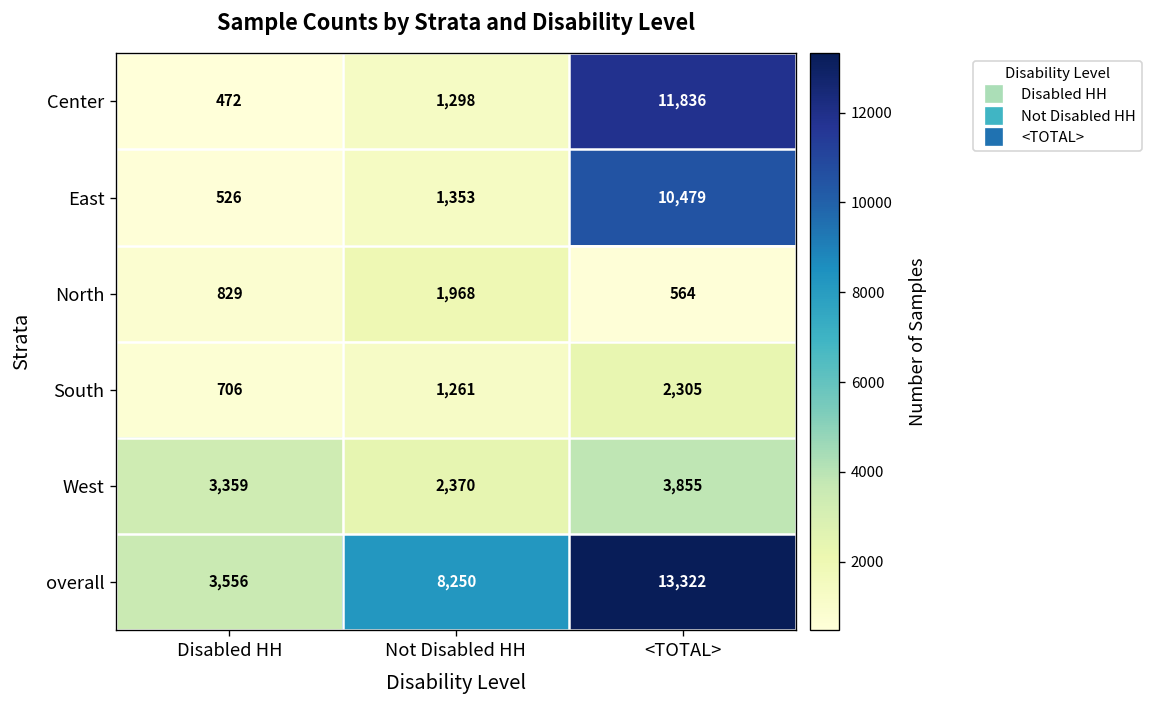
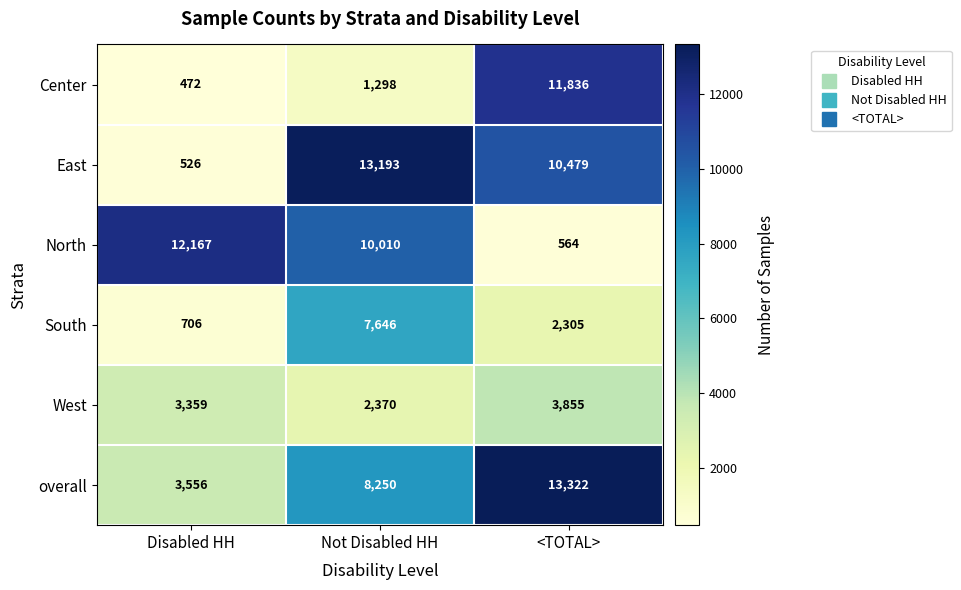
East, Not Disabled HH: 1,353 -> 13,193
North, Disabled HH: 829 -> 12,167
North, Not Disabled HH: 1,968 -> 10,010
South, Not Disabled HH: 1,261 -> 7,646
